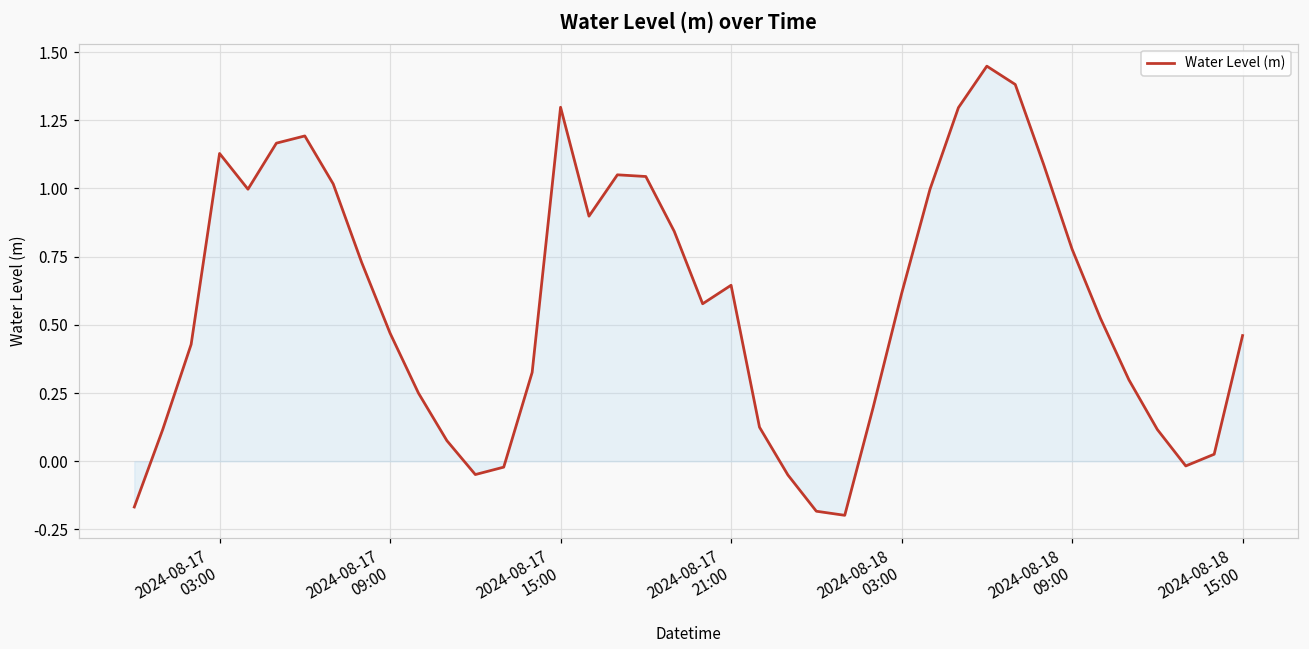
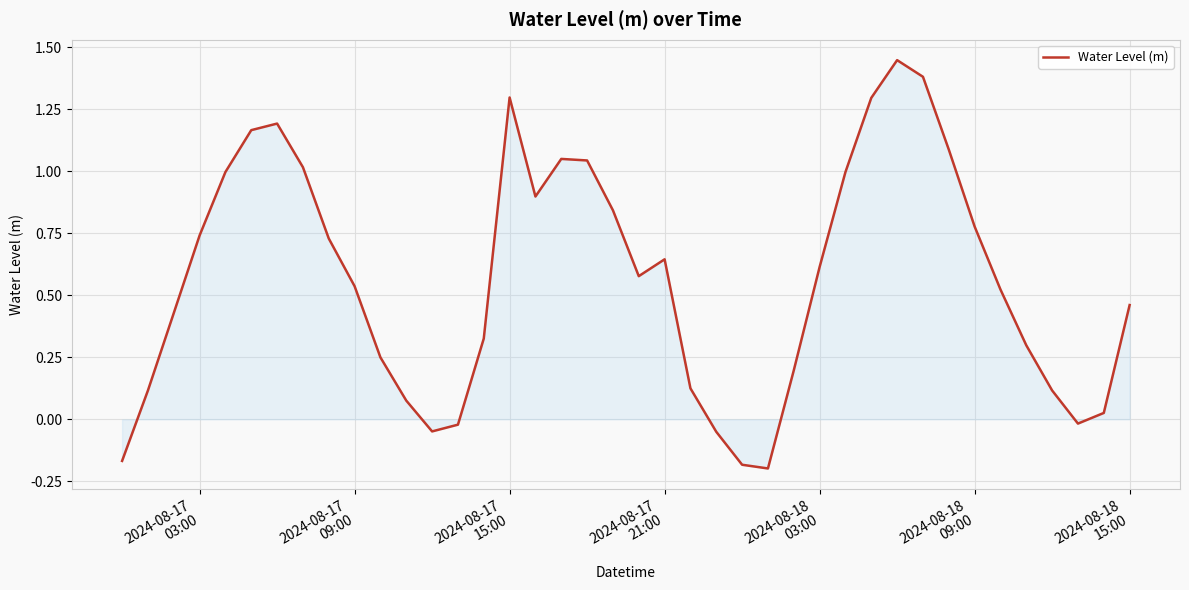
Water Level (m), 2024-08-17 03:00: 1.13 -> 0.74
Water Level (m), 2024-08-17 09:00: 0.47 -> 0.54
